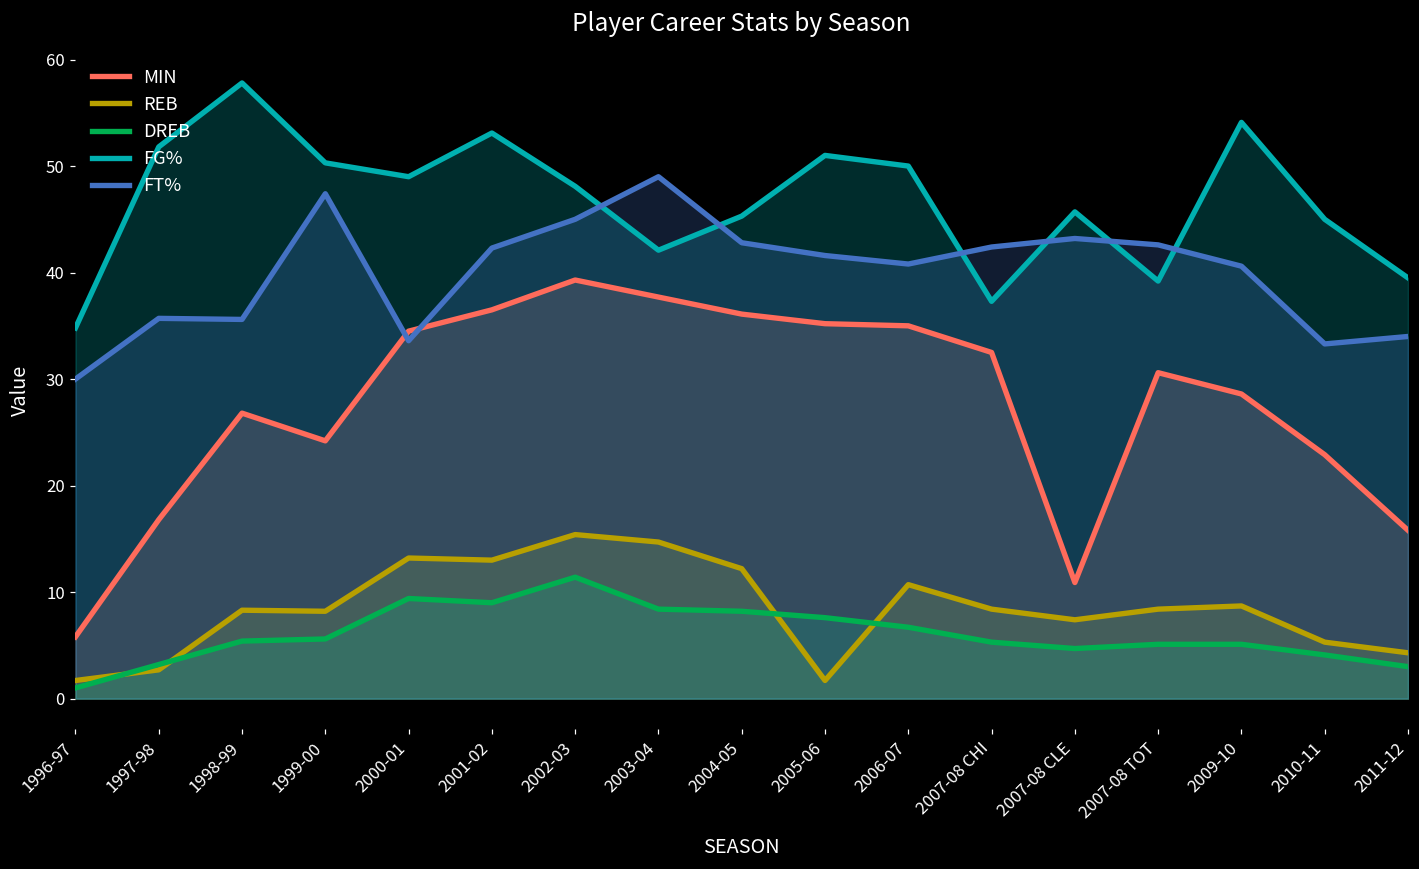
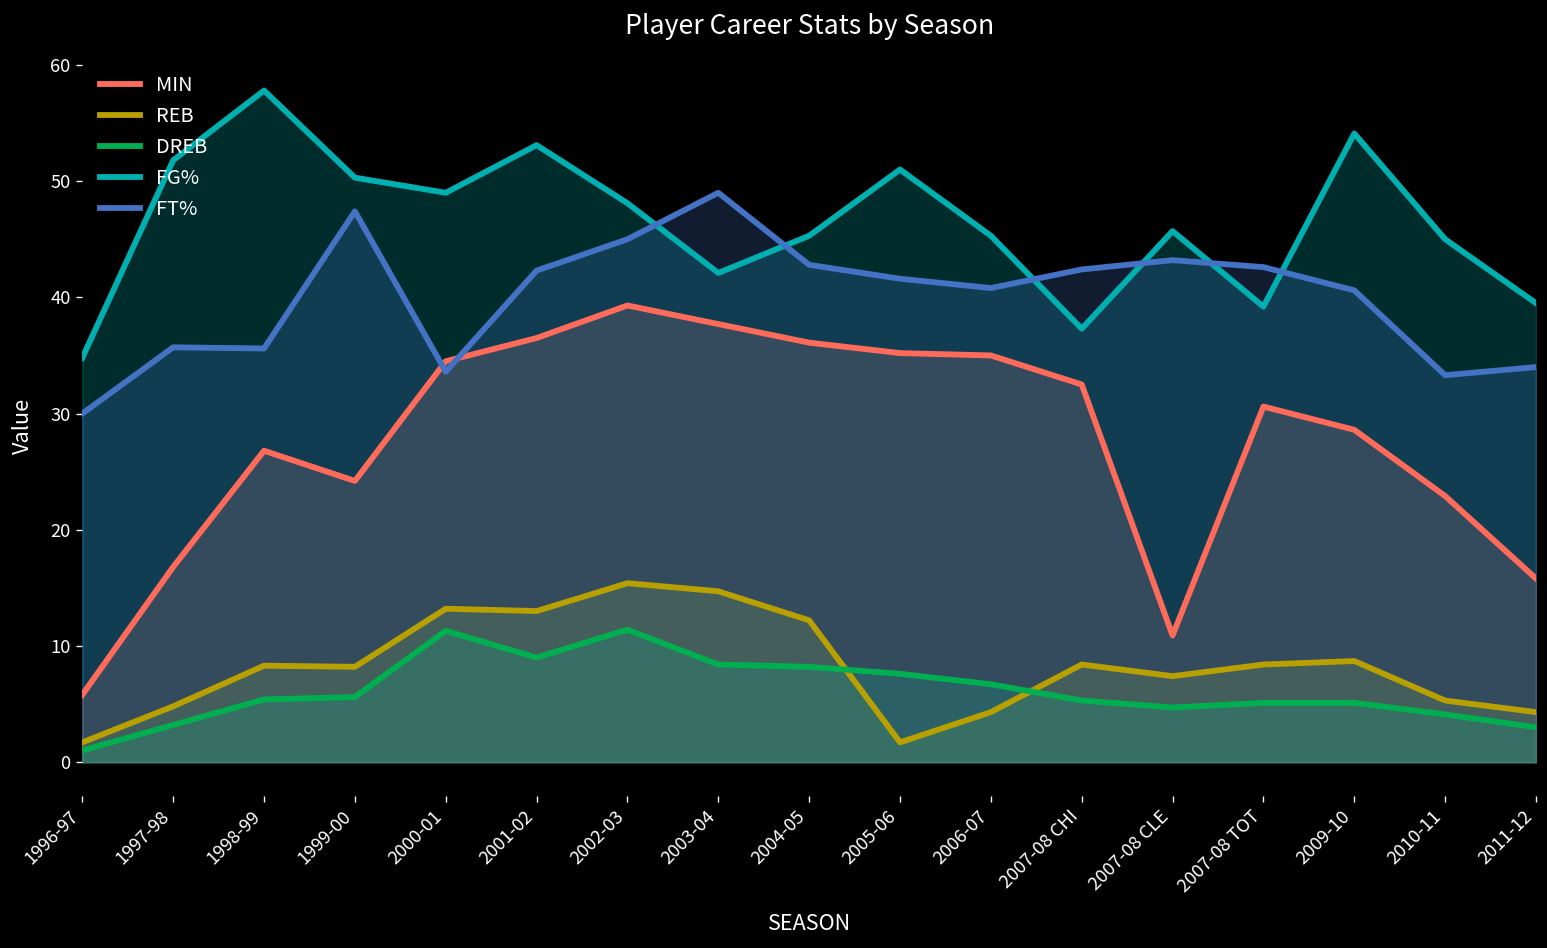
REB, 1997-98: 3 -> 5
DREB, 2000-01: 9 -> 11
REB, 2006-07: 11 -> 4
FG%, 2006-07: 50 -> 45
